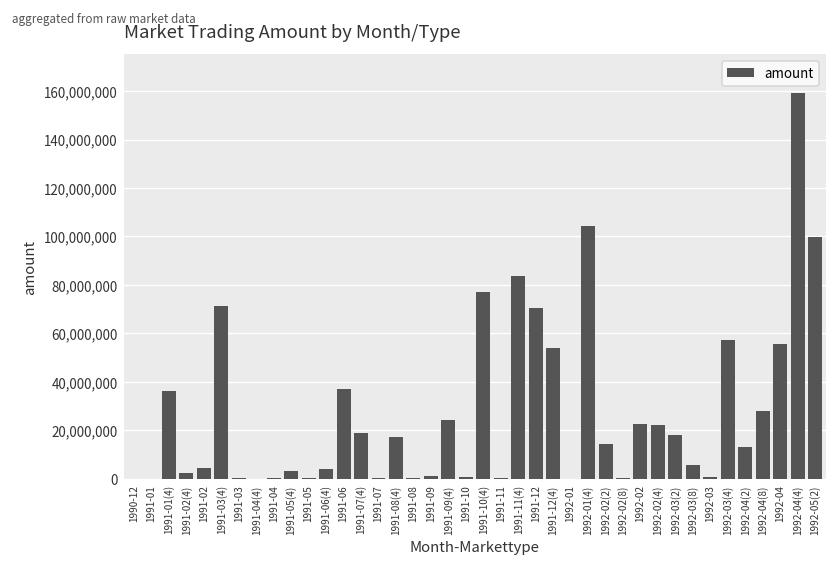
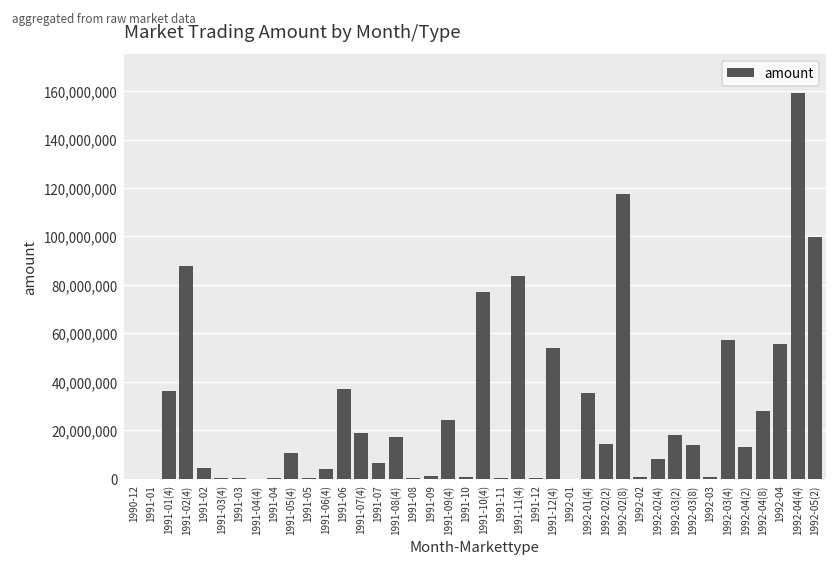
1991-02(4): 3,000,000 -> 88,000,000
1991-03(4): 71,000,000 -> 0
1991-05(4): 3,000,000 -> 11,000,000
1991-07: 1,000,000 -> 6,000,000
1991-12: 71,000,000 -> 0
1992-01(4): 104,000,000 -> 36,000,000
1992-02(8): 0 -> 118,000,000
1992-02: 23,000,000 -> 1,000,000
1992-02(4): 22,000,000 -> 8,000,000
1992-03(8): 6,000,000 -> 14,000,000
